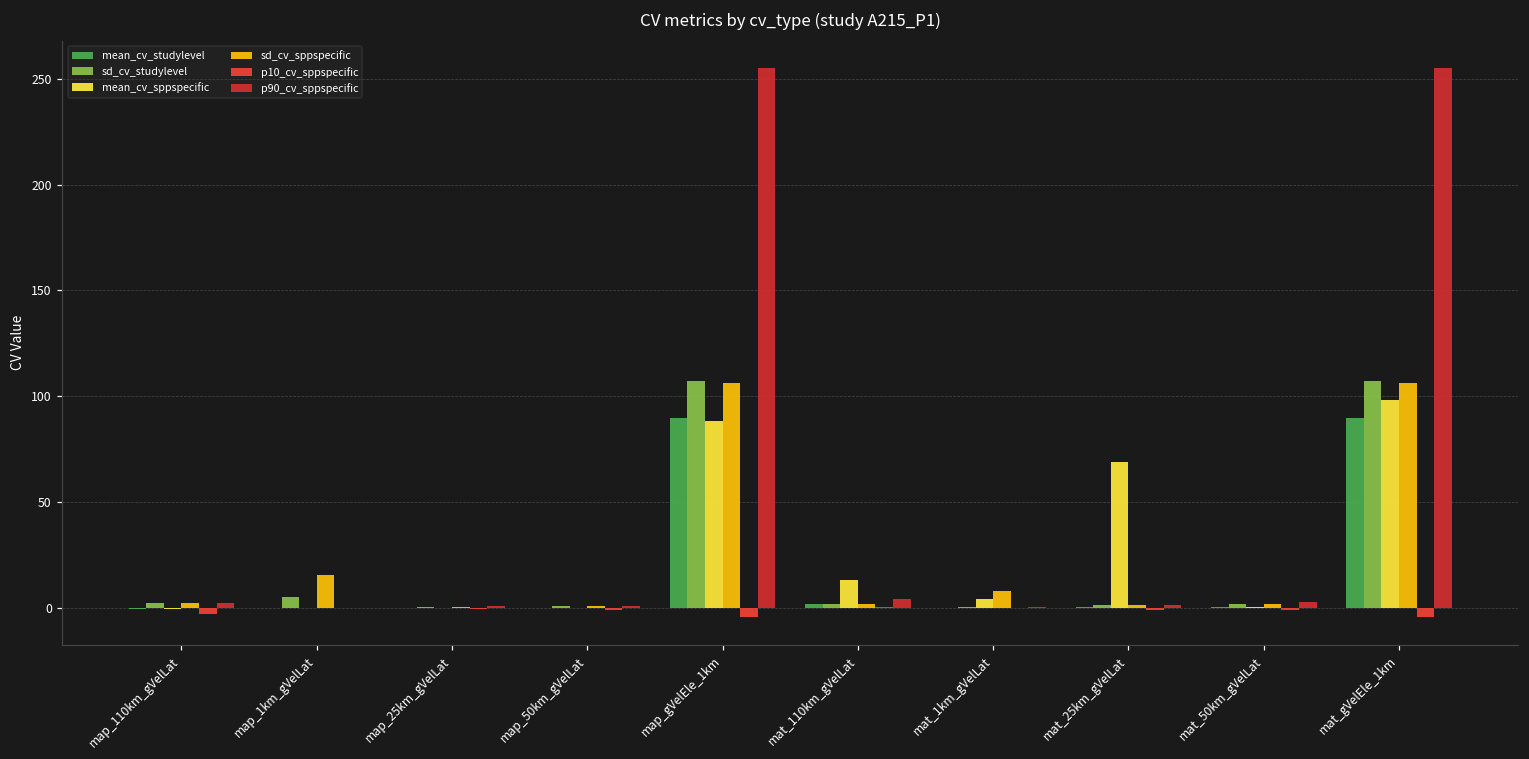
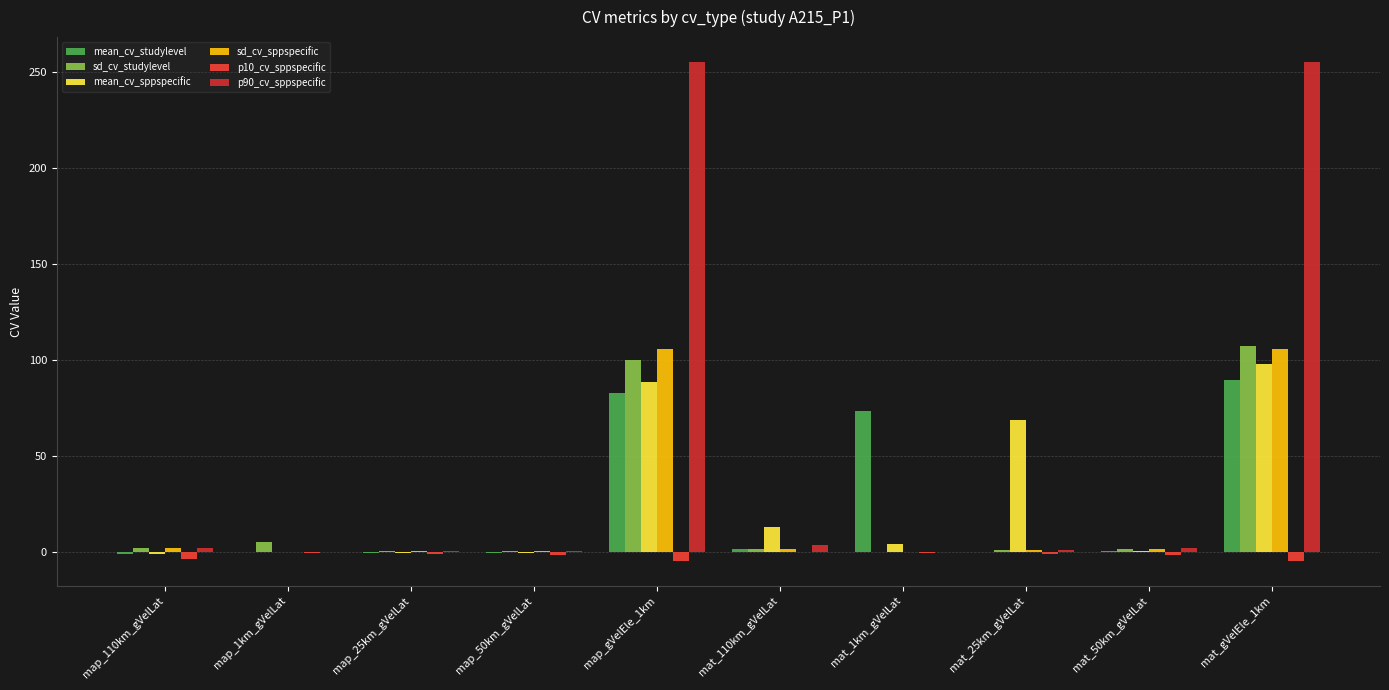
sd_cv_sppspecific, map_1km_gVelLat: 15 -> 0
mean_cv_studylevel, map_gVelEle_1km: 90 -> 83
sd_cv_studylevel, map_gVelEle_1km: 107 -> 100
mean_cv_studylevel, mat_1km_gVelLat: 0 -> 74
sd_cv_sppspecific, mat_1km_gVelLat: 8 -> 0
